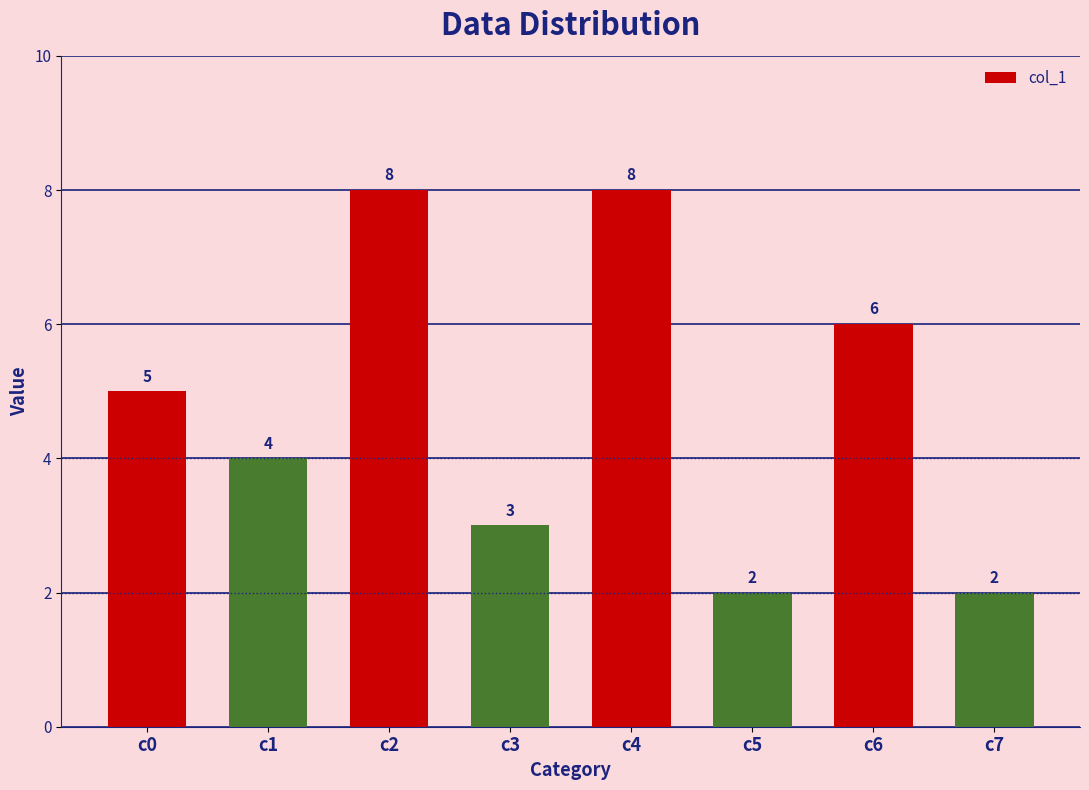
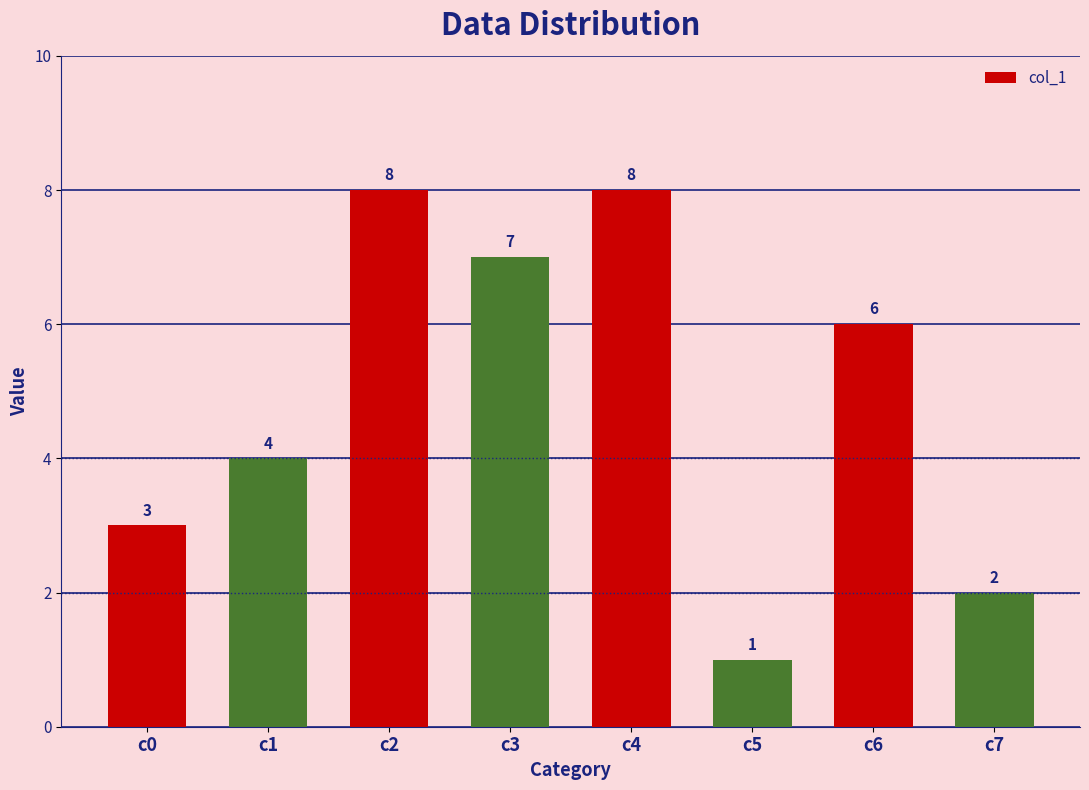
c0: 5 -> 3
c3: 3 -> 7
c5: 2 -> 1
